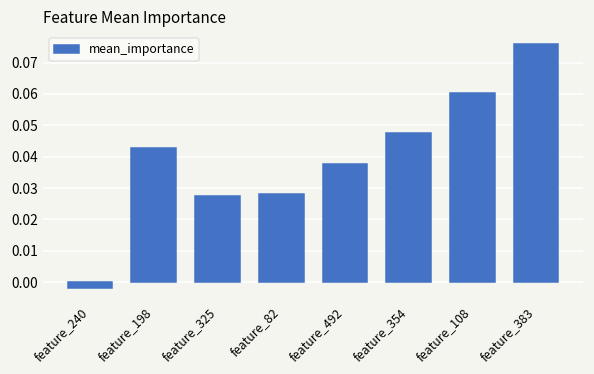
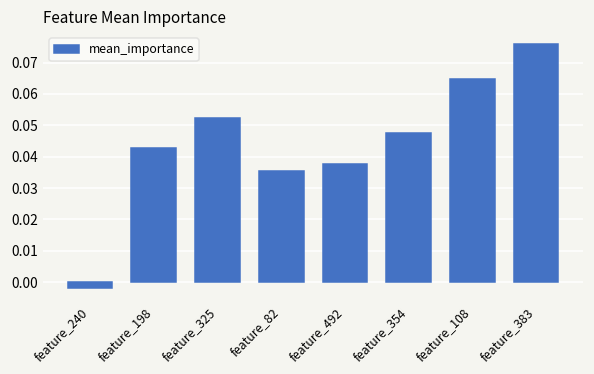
feature_325: 0.027 -> 0.052
feature_82: 0.028 -> 0.036
feature_108: 0.060 -> 0.065
